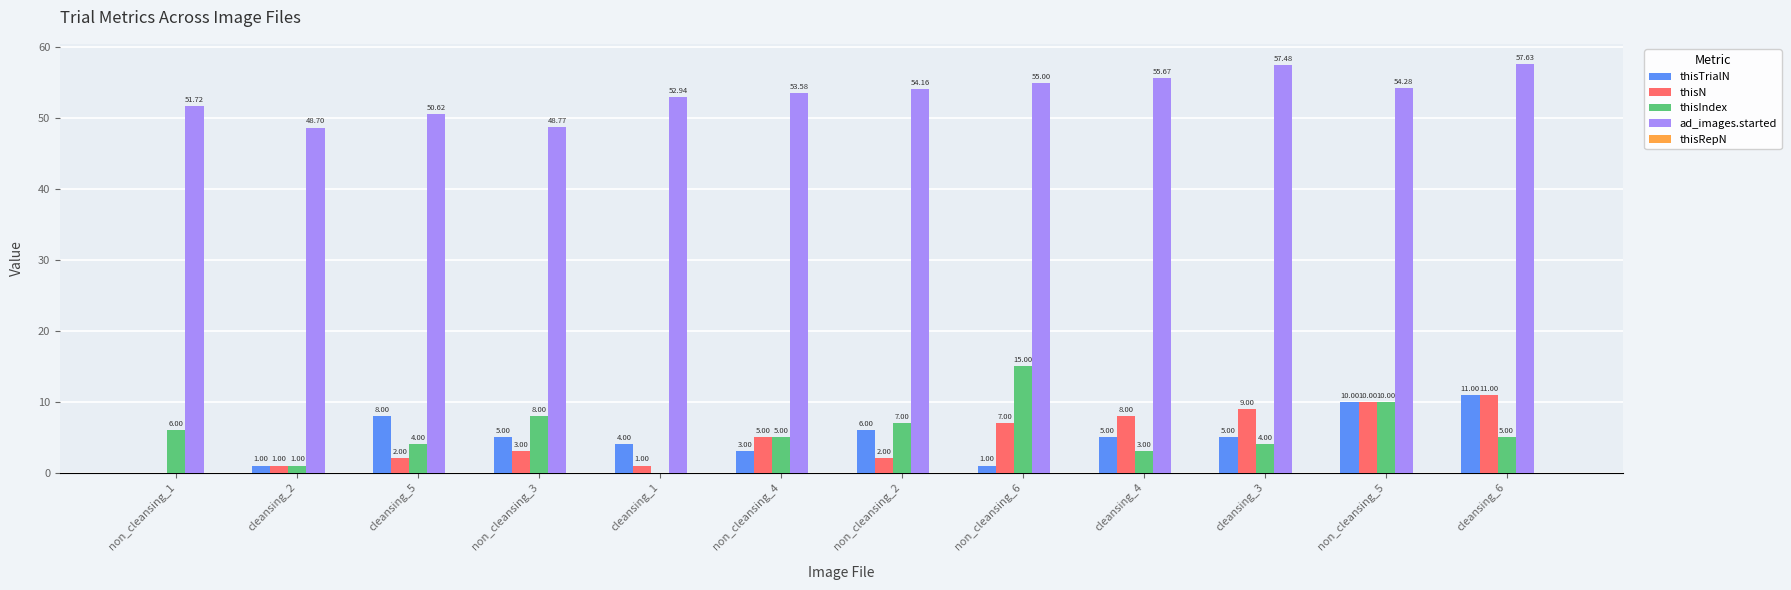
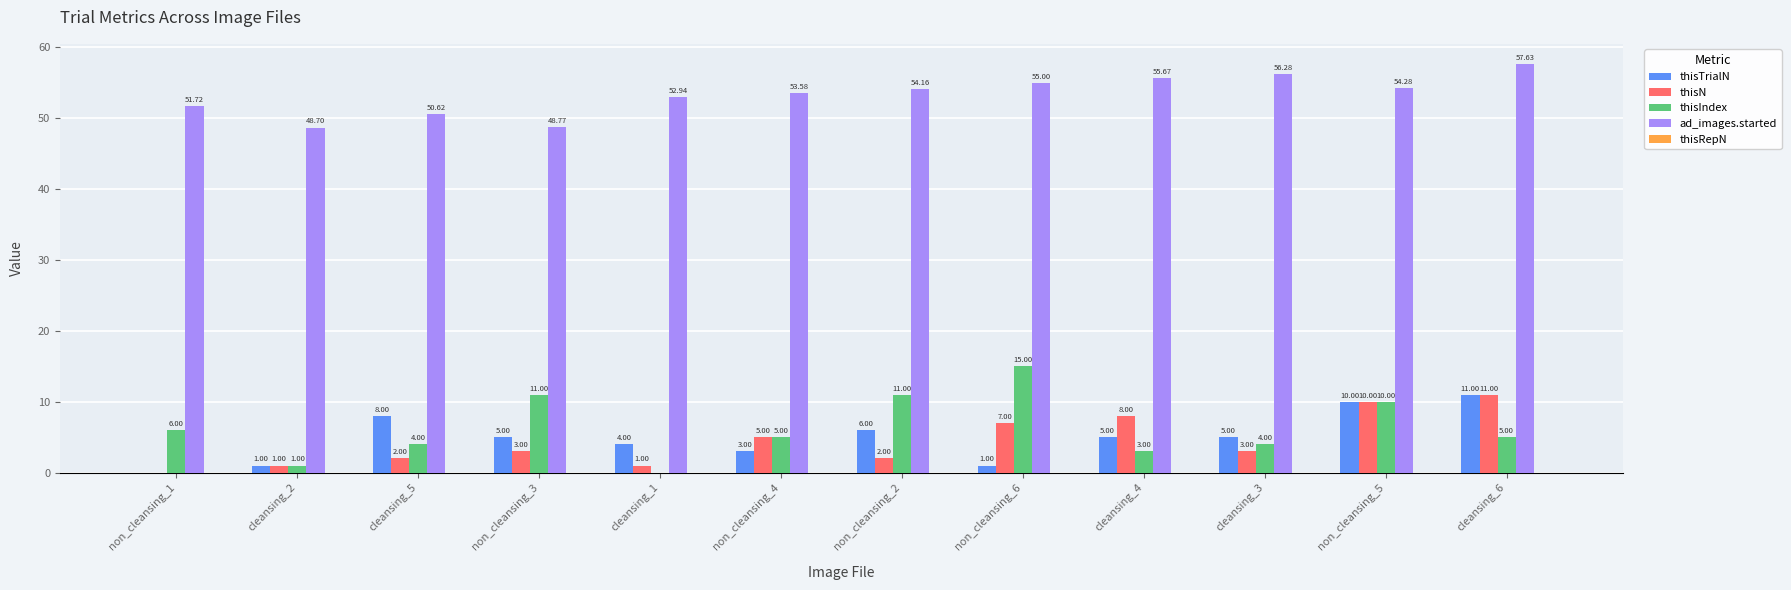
thisIndex, non_cleansing_3: 8.00 -> 11.00
thisIndex, non_cleansing_2: 7.00 -> 11.00
thisN, cleansing_3: 9.00 -> 3.00
ad_images.started, cleansing_3: 57.48 -> 56.28
